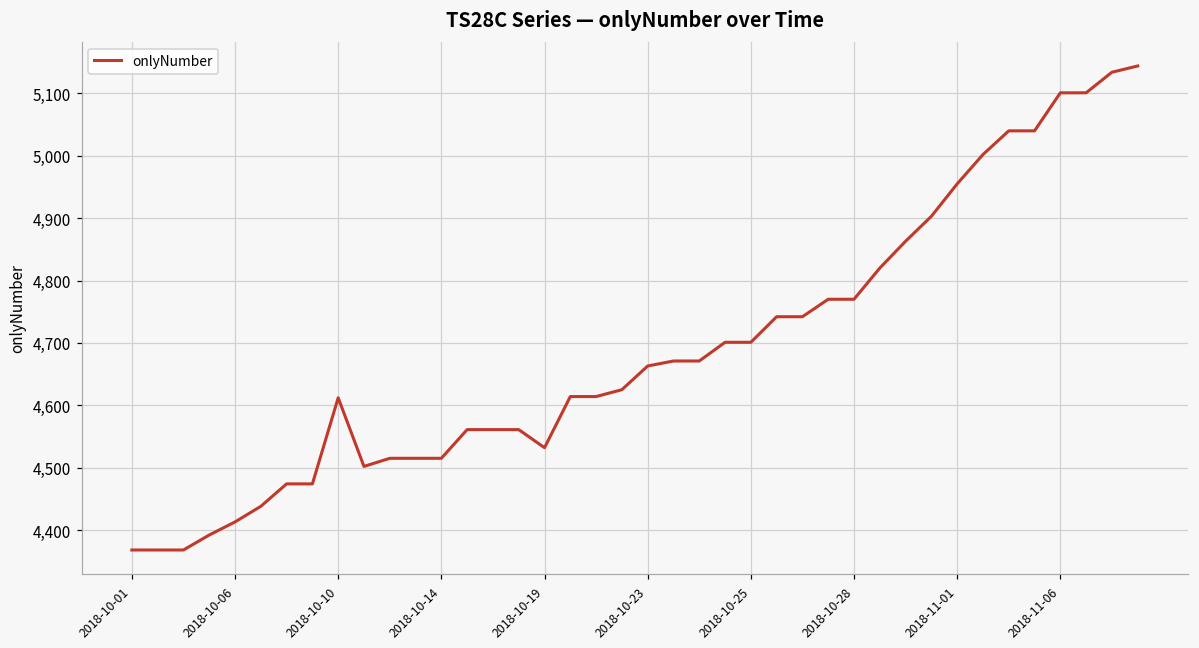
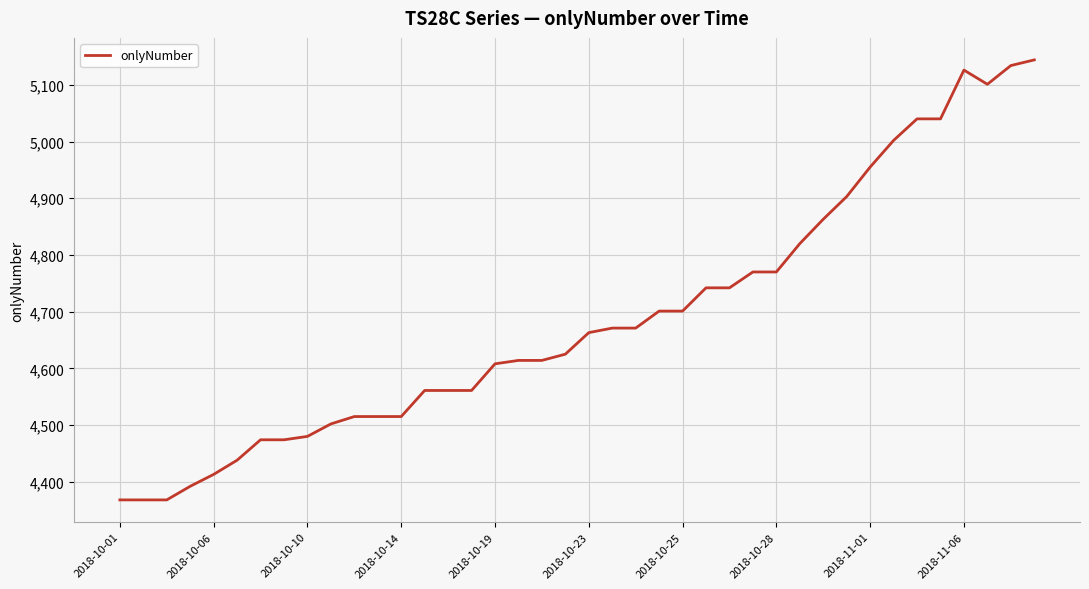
2018-10-10: 4,610 -> 4,480
2018-10-19: 4,530 -> 4,610
2018-11-06: 5,100 -> 5,130
